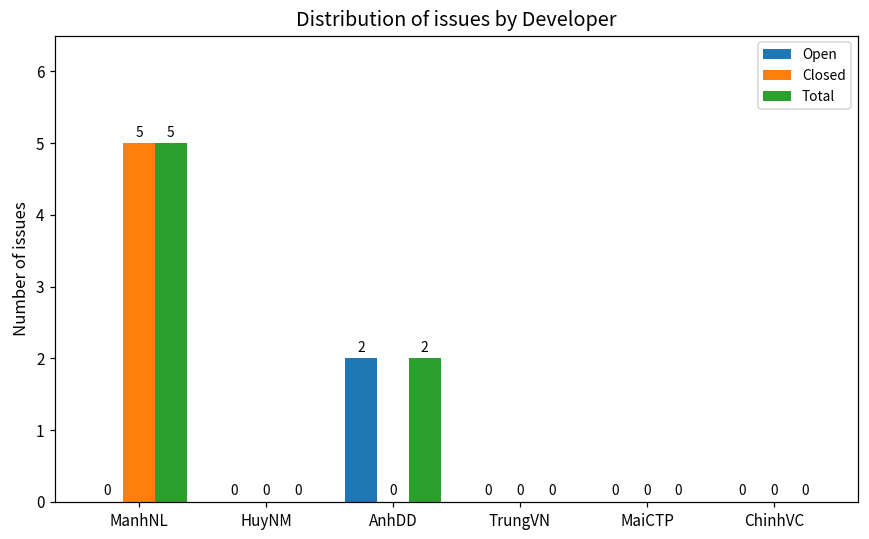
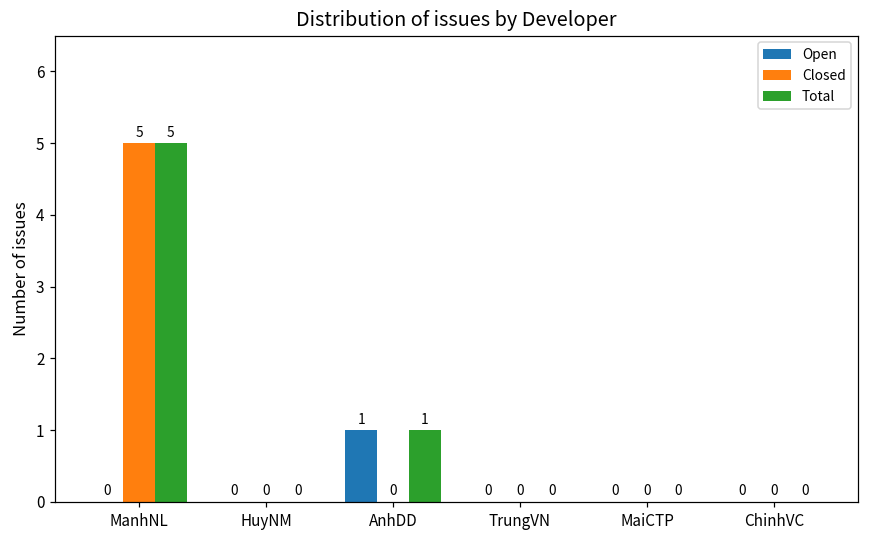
Open, AnhDD: 2 -> 1
Total, AnhDD: 2 -> 1
